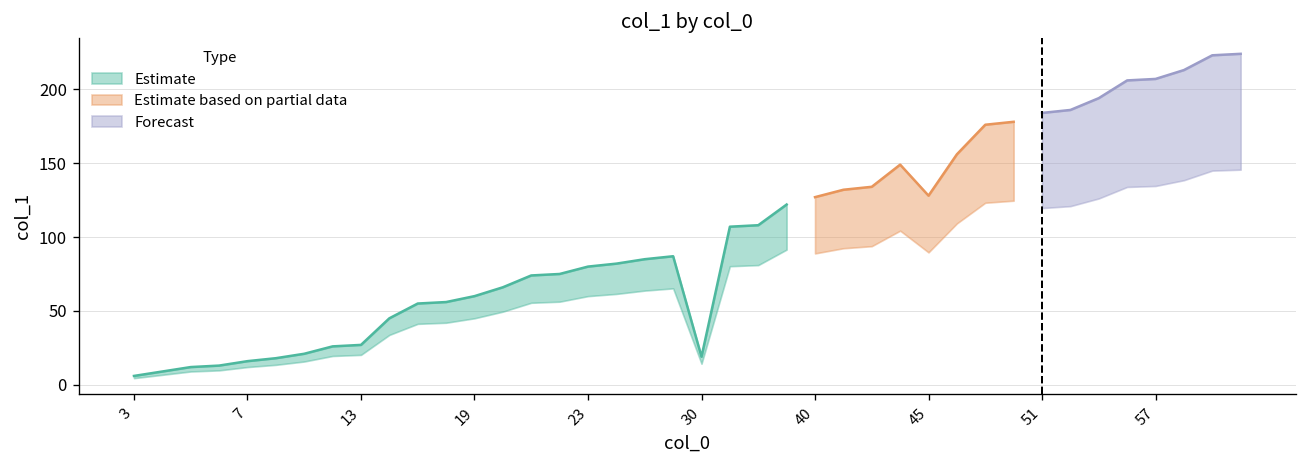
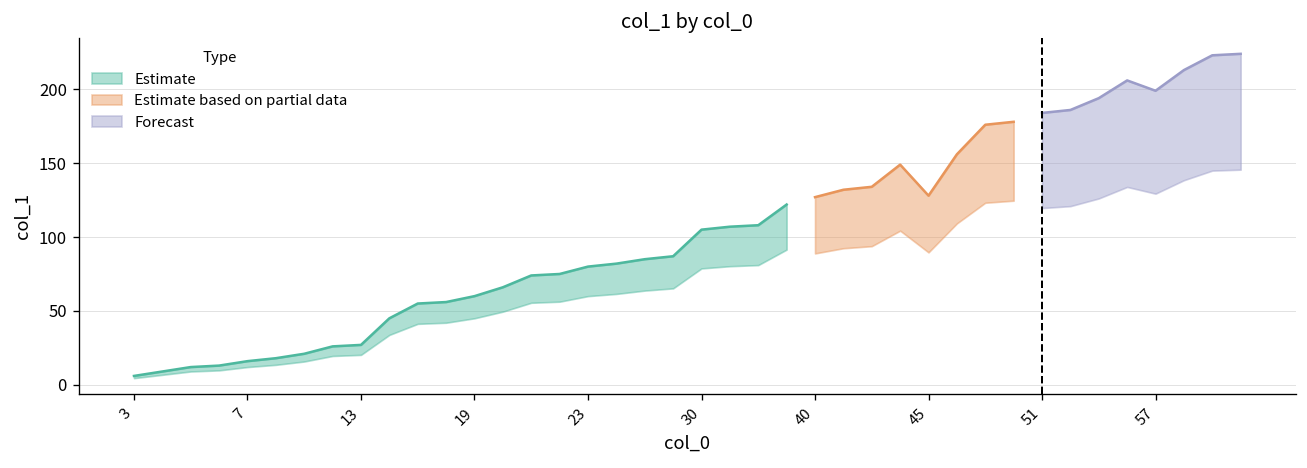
Estimate, 30: 19 -> 105
Forecast, 57: 207 -> 199
